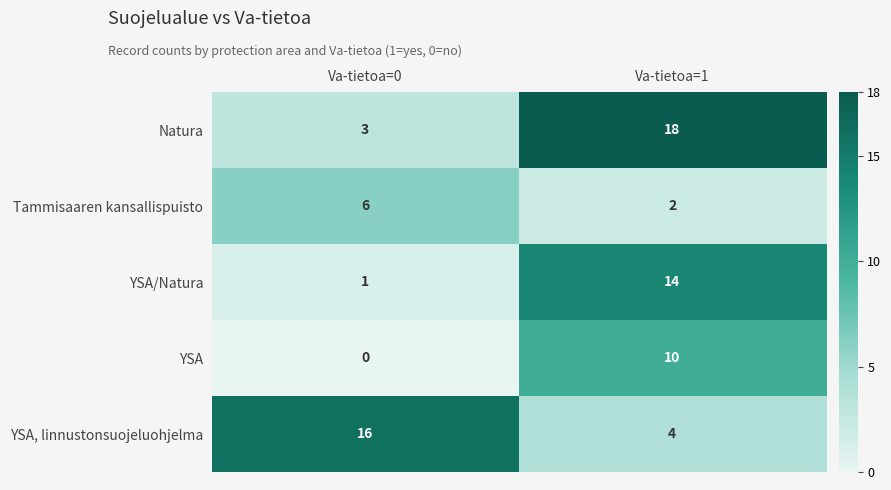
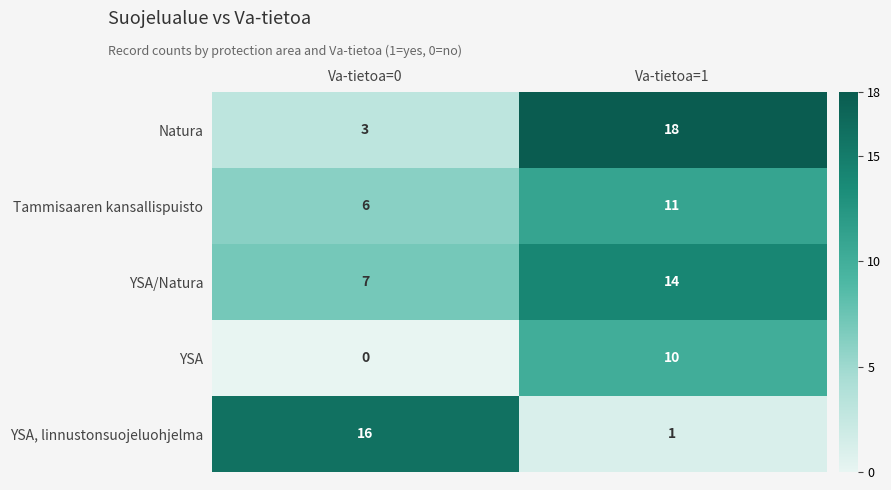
Tammisaaren kansallispuisto, Va-tietoa=1: 2 -> 11
YSA/Natura, Va-tietoa=0: 1 -> 7
YSA, linnustonsuojeluohjelma, Va-tietoa=1: 4 -> 1
